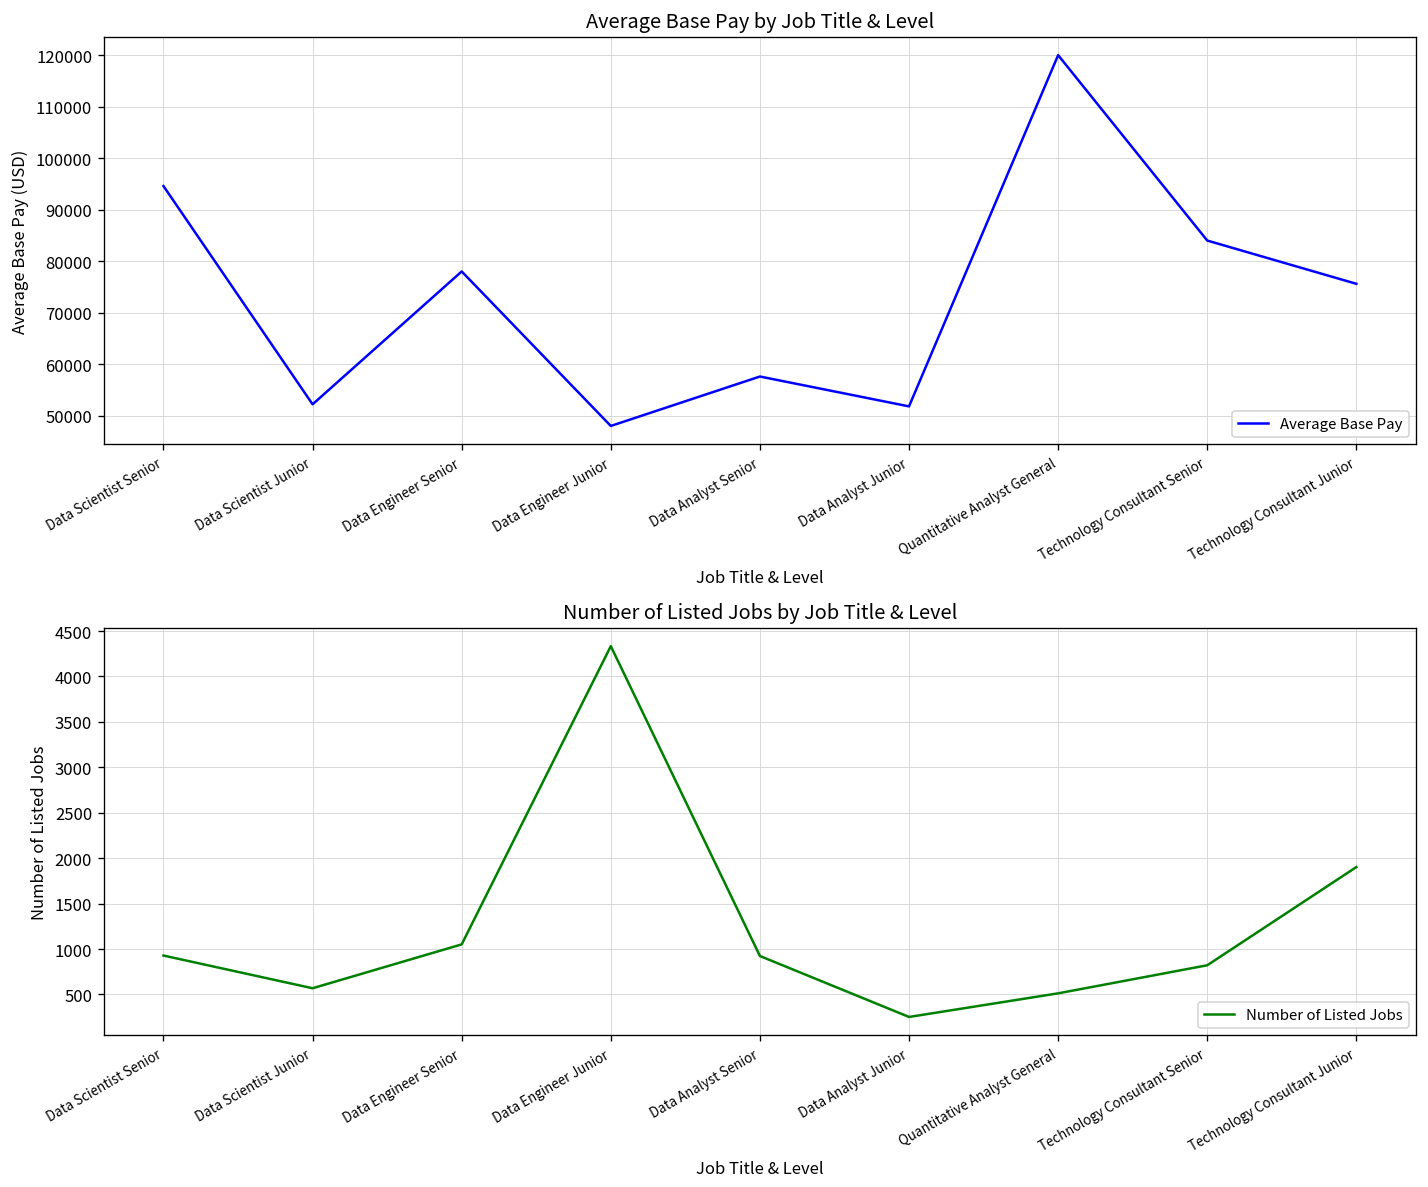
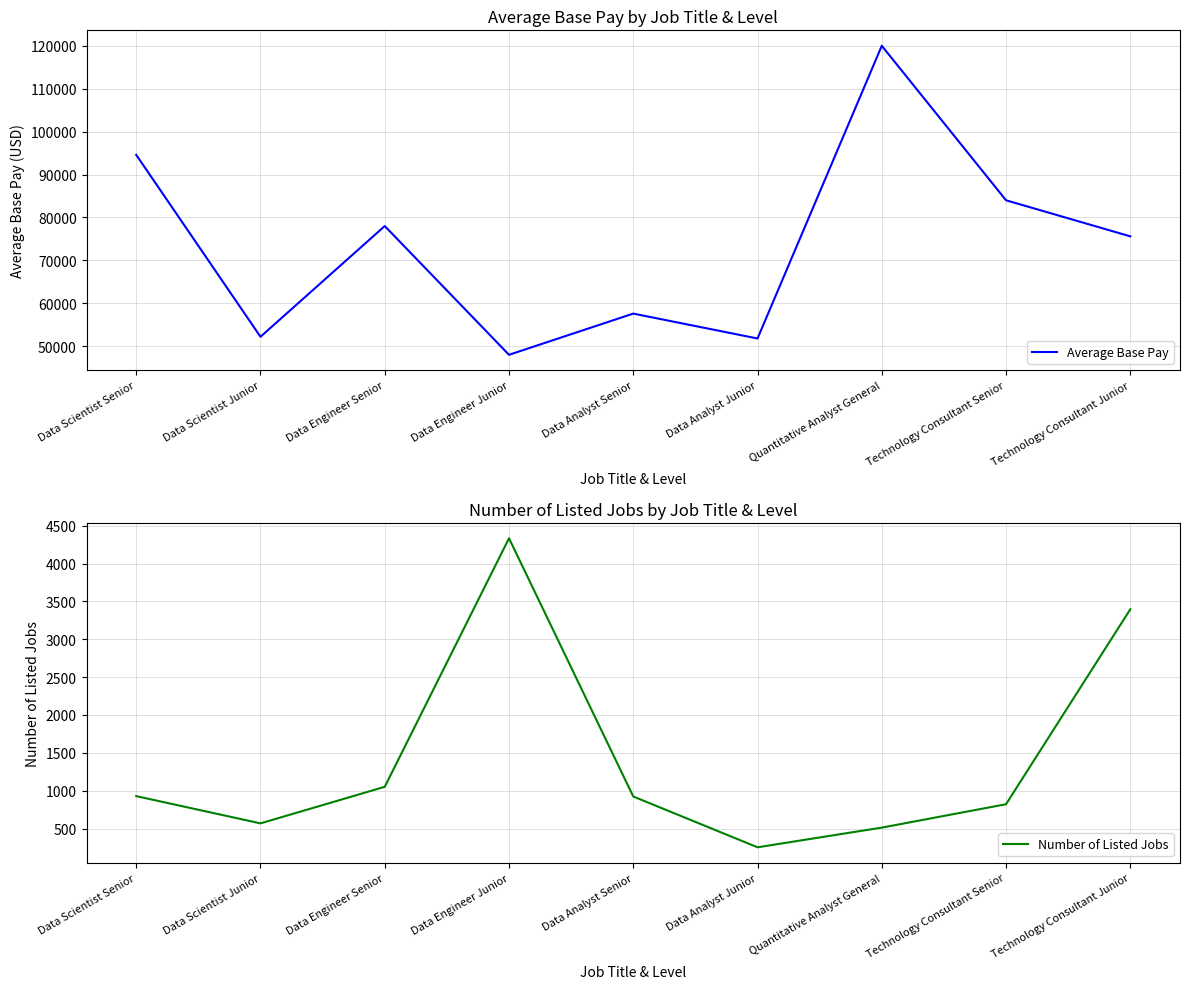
Number of Listed Jobs by Job Title & Level, Technology Consultant Junior: 1900 -> 3400
